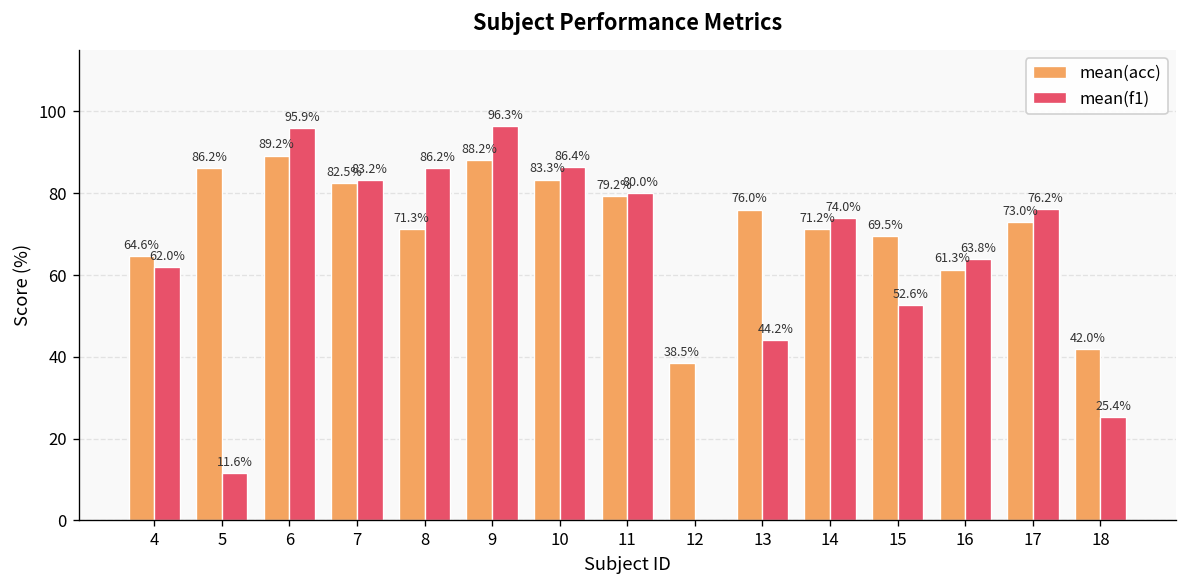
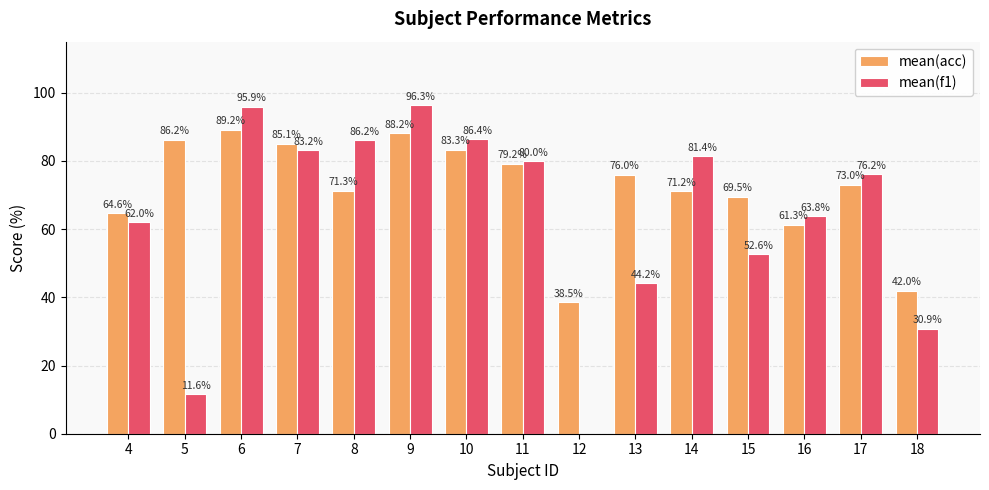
mean(acc), 7: 82.5% -> 85.1%
mean(f1), 14: 74.0% -> 81.4%
mean(f1), 18: 25.4% -> 30.9%
